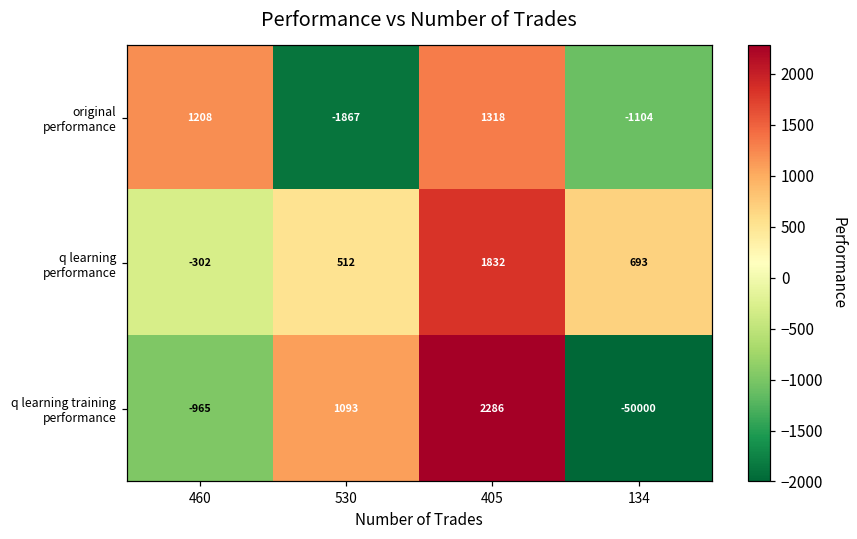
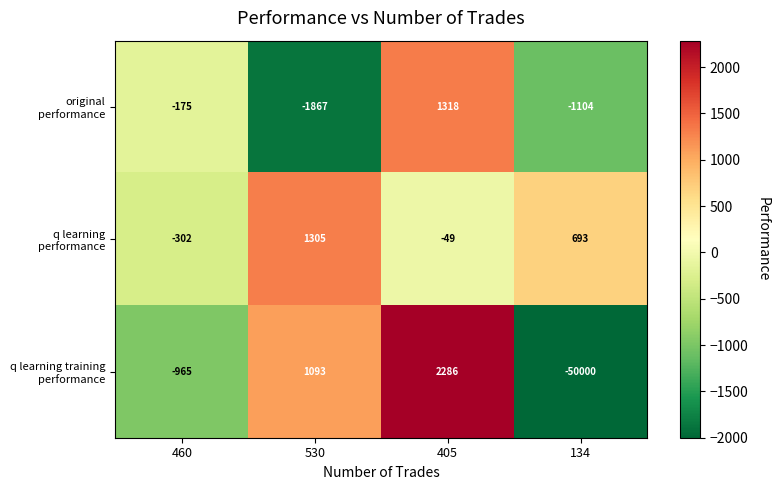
original performance, 460: 1208 -> -175
q learning performance, 530: 512 -> 1305
q learning performance, 405: 1832 -> -49
